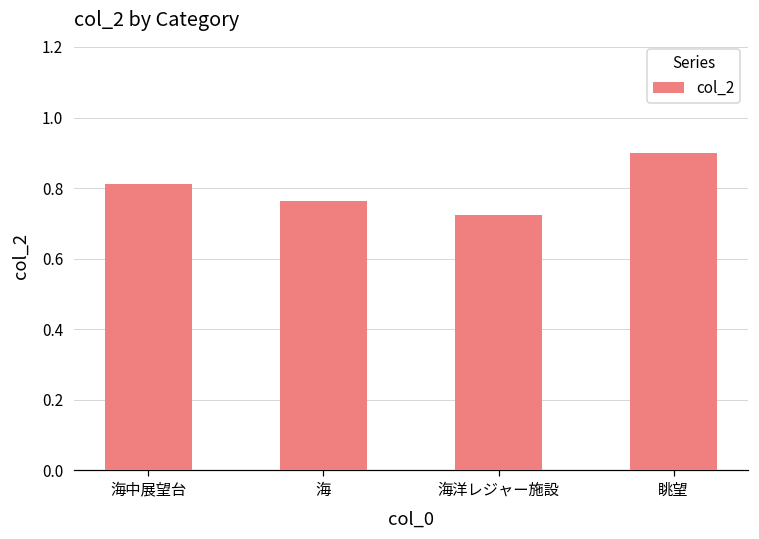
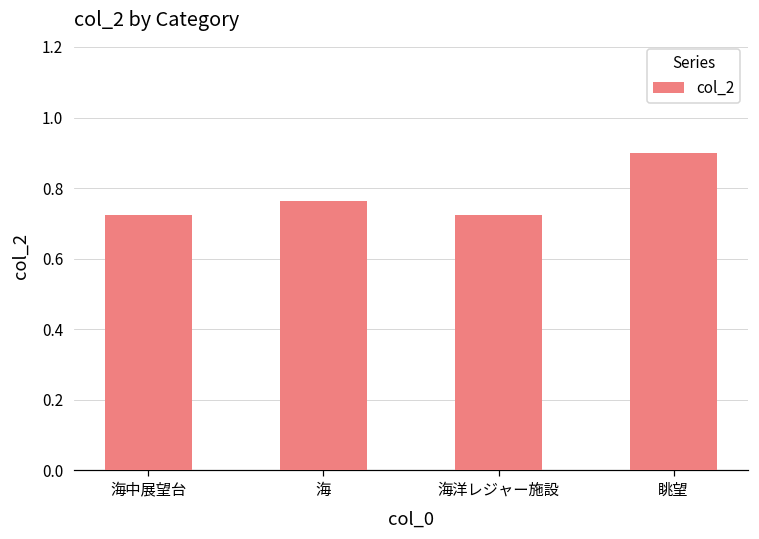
海中展望台: 0.81 -> 0.73
